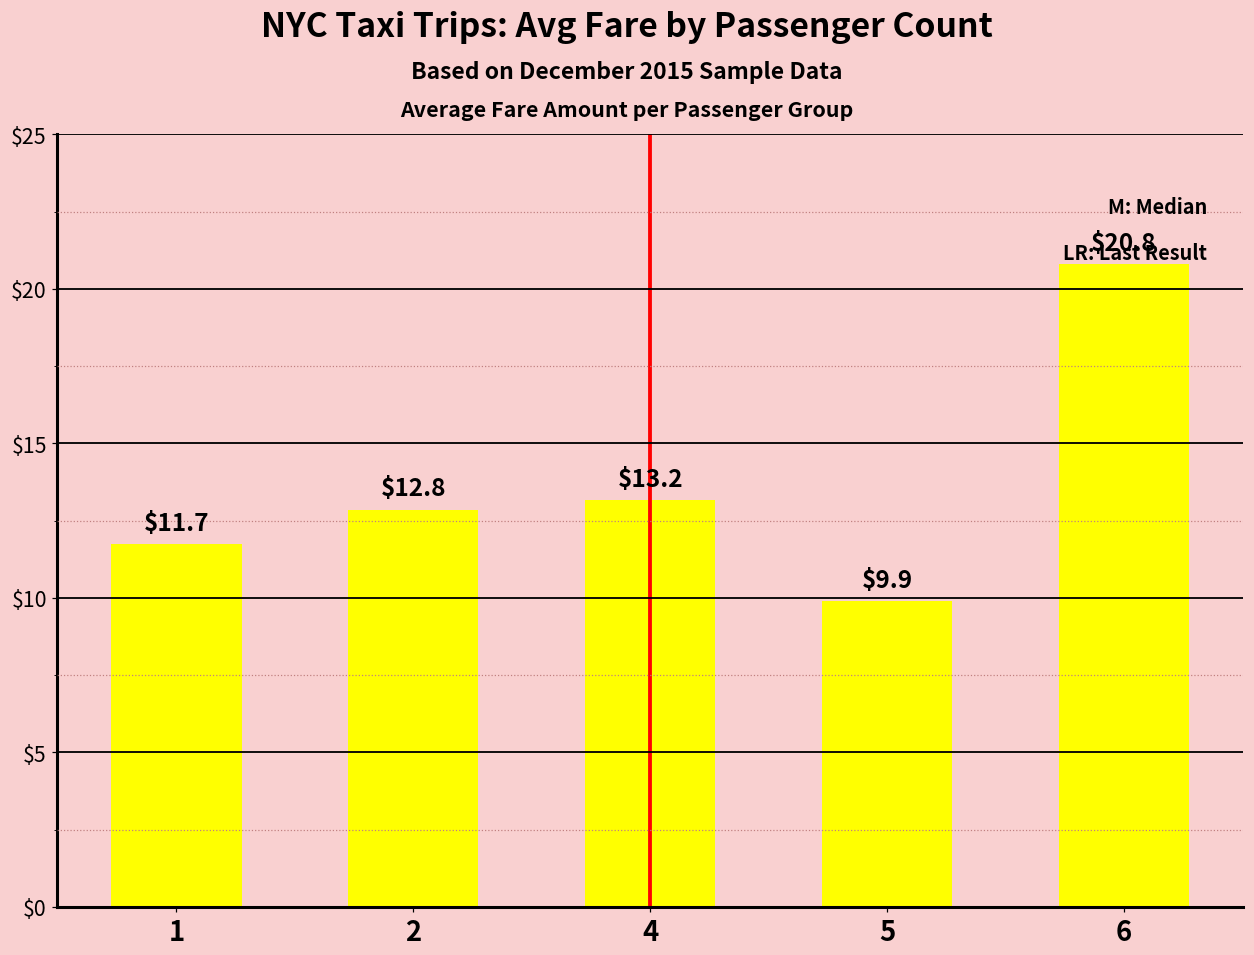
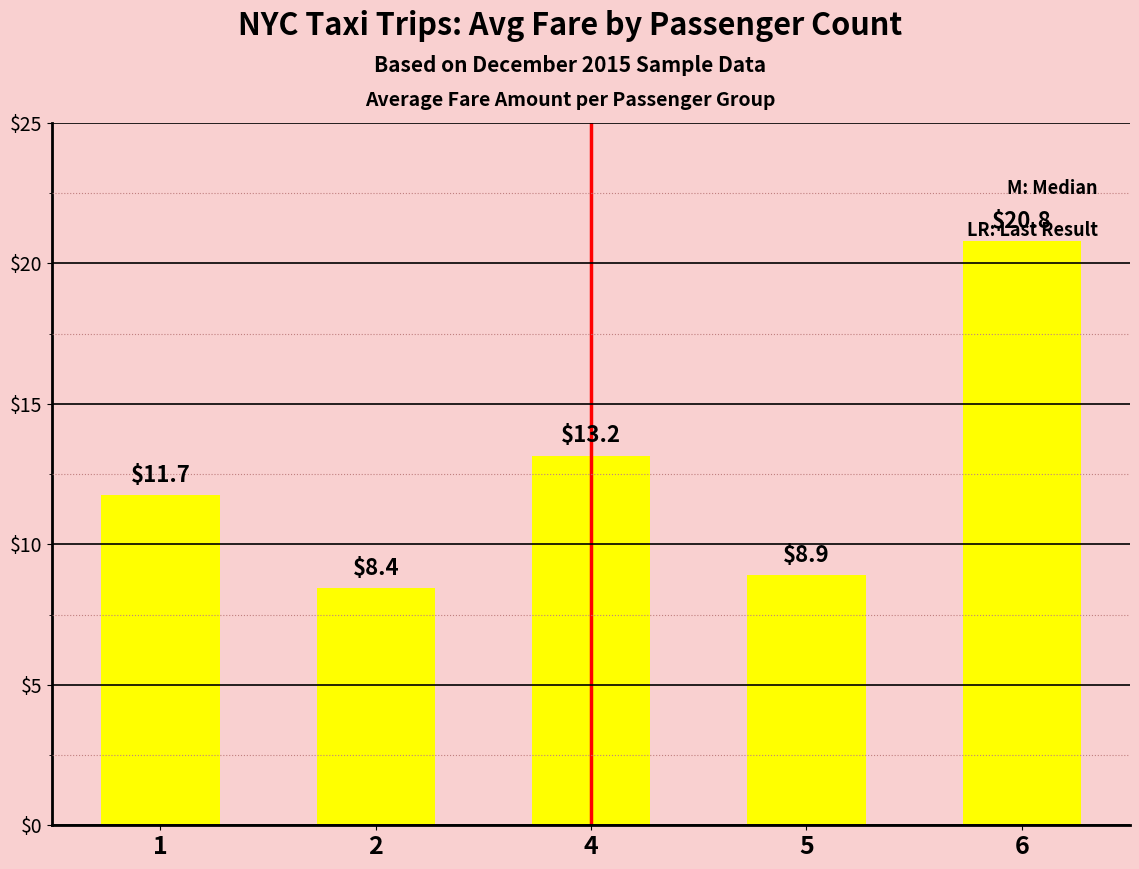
2: $12.8 -> $8.4
5: $9.9 -> $8.9
